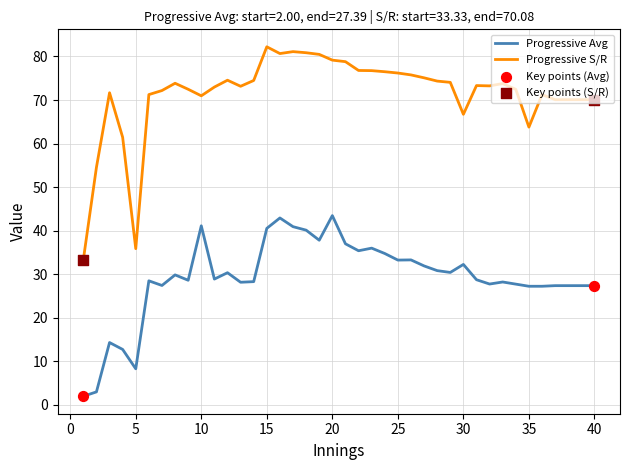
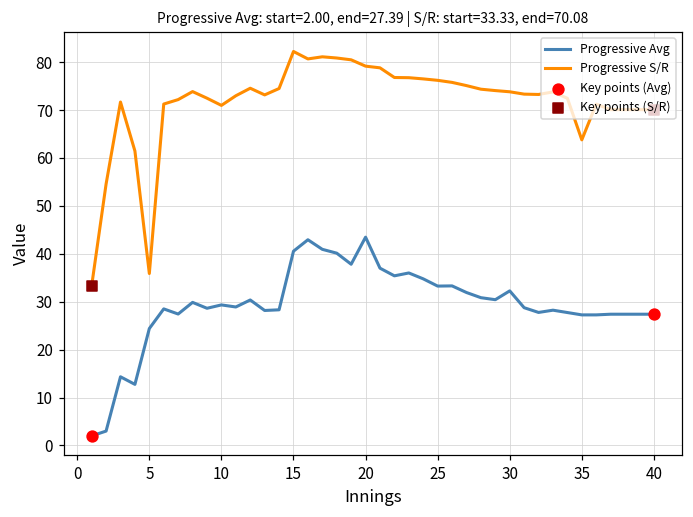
Progressive Avg, 5: 8 -> 24
Progressive Avg, 10: 41 -> 29
Progressive S/R, 30: 67 -> 74
